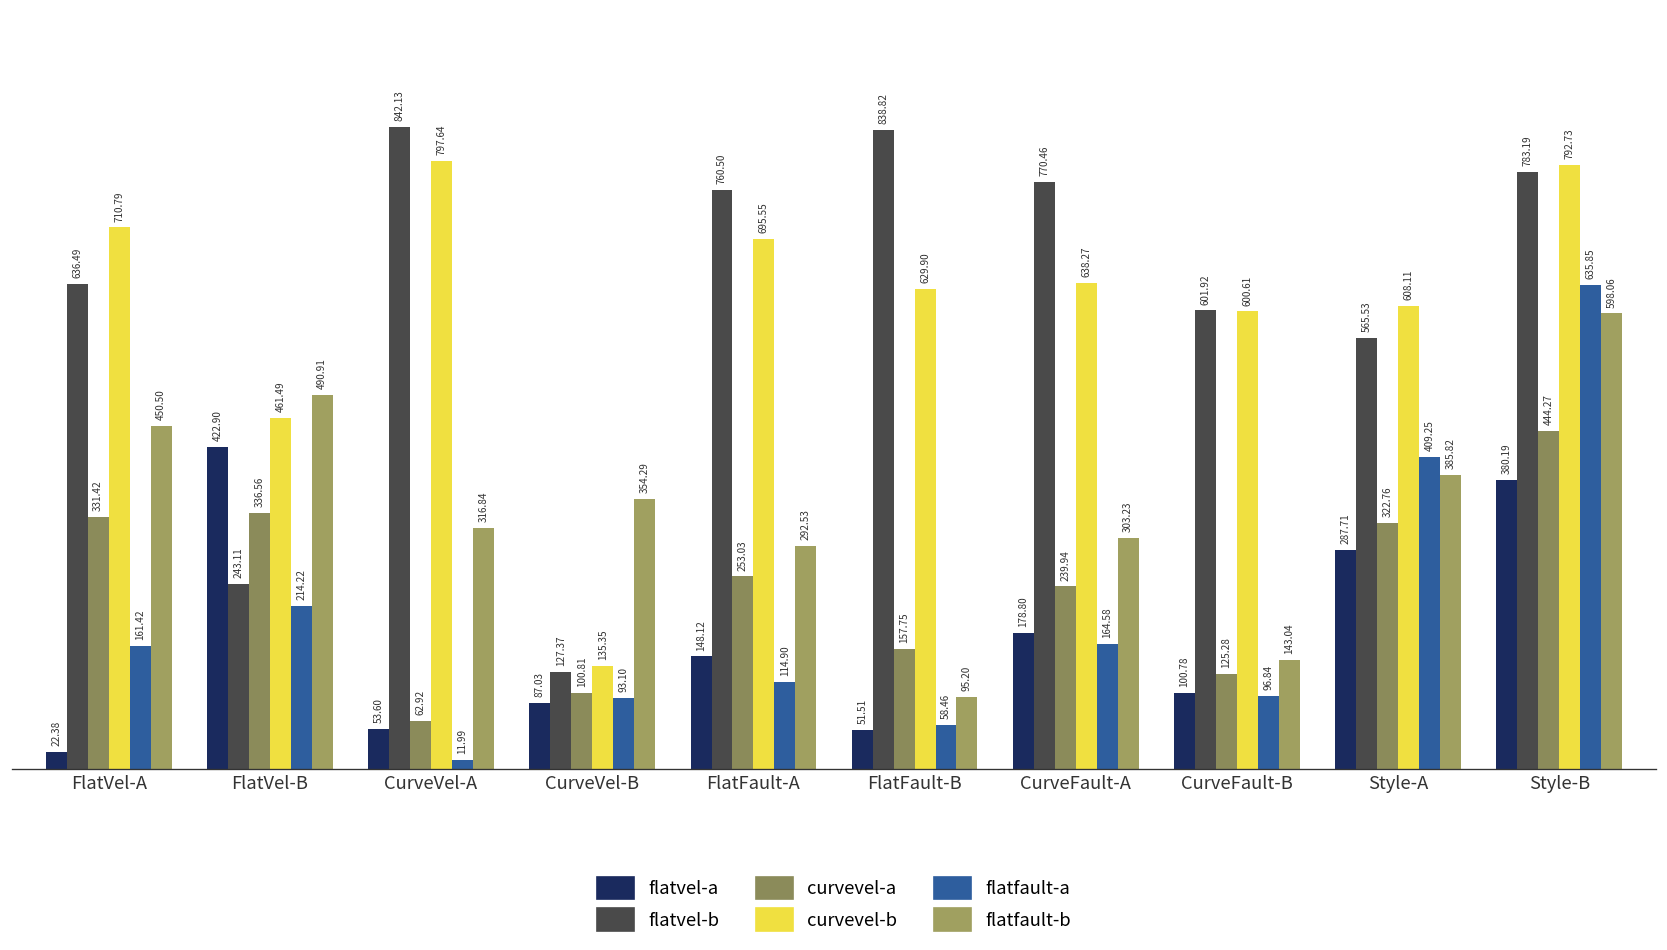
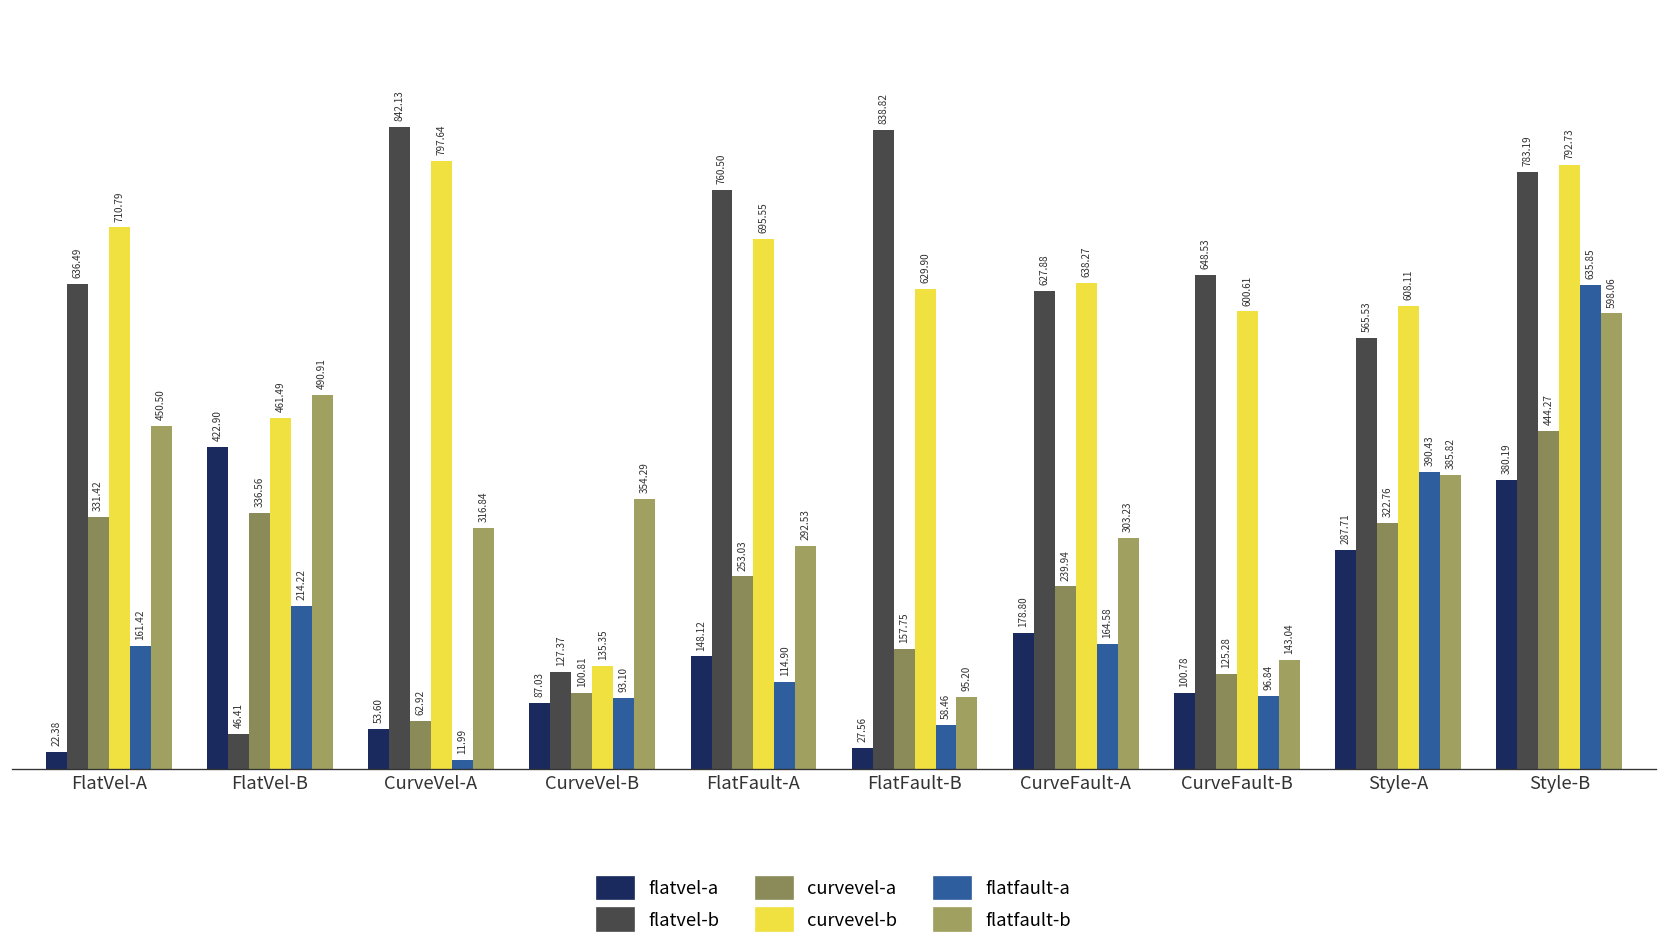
flatvel-b, FlatVel-B: 243.11 -> 46.41
flatvel-a, FlatFault-B: 51.51 -> 27.56
flatvel-b, CurveFault-A: 770.46 -> 627.88
flatvel-b, CurveFault-B: 601.92 -> 648.53
flatfault-a, Style-A: 409.25 -> 390.43
